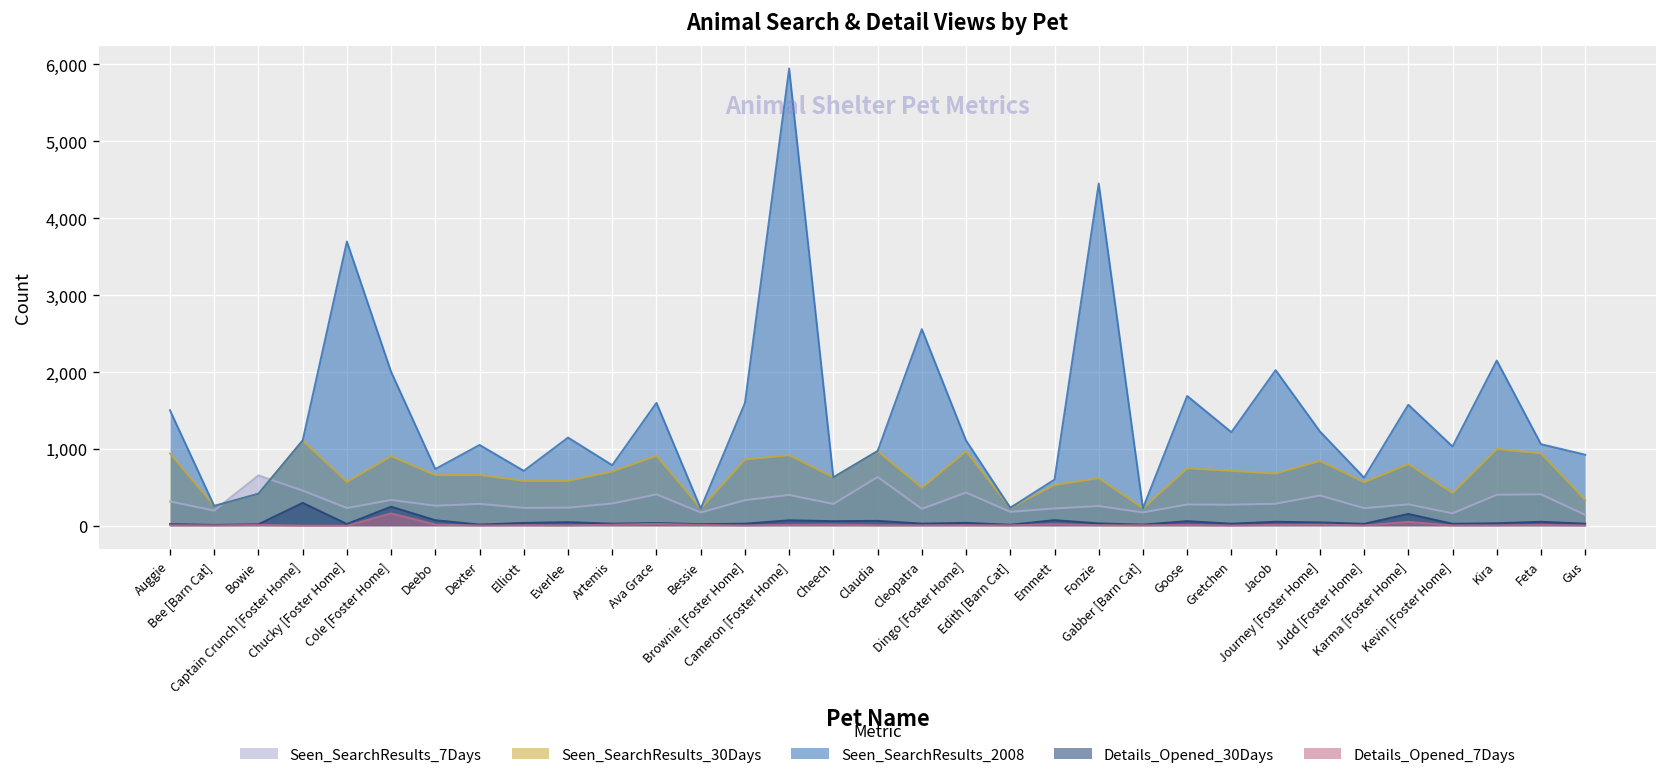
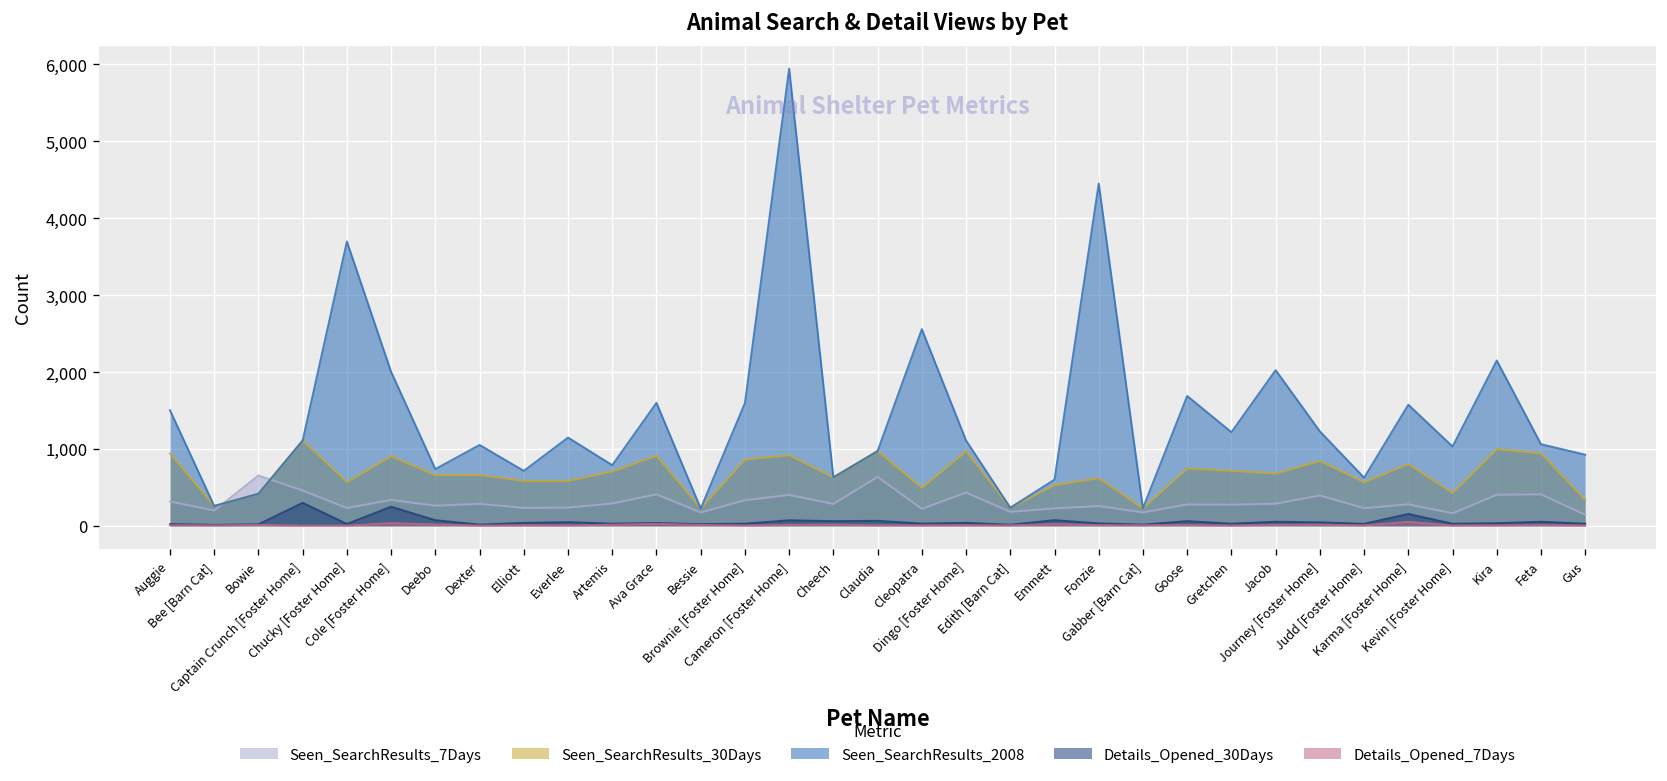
Details_Opened_7Days, Cole [Foster Home]: 200 -> 0
